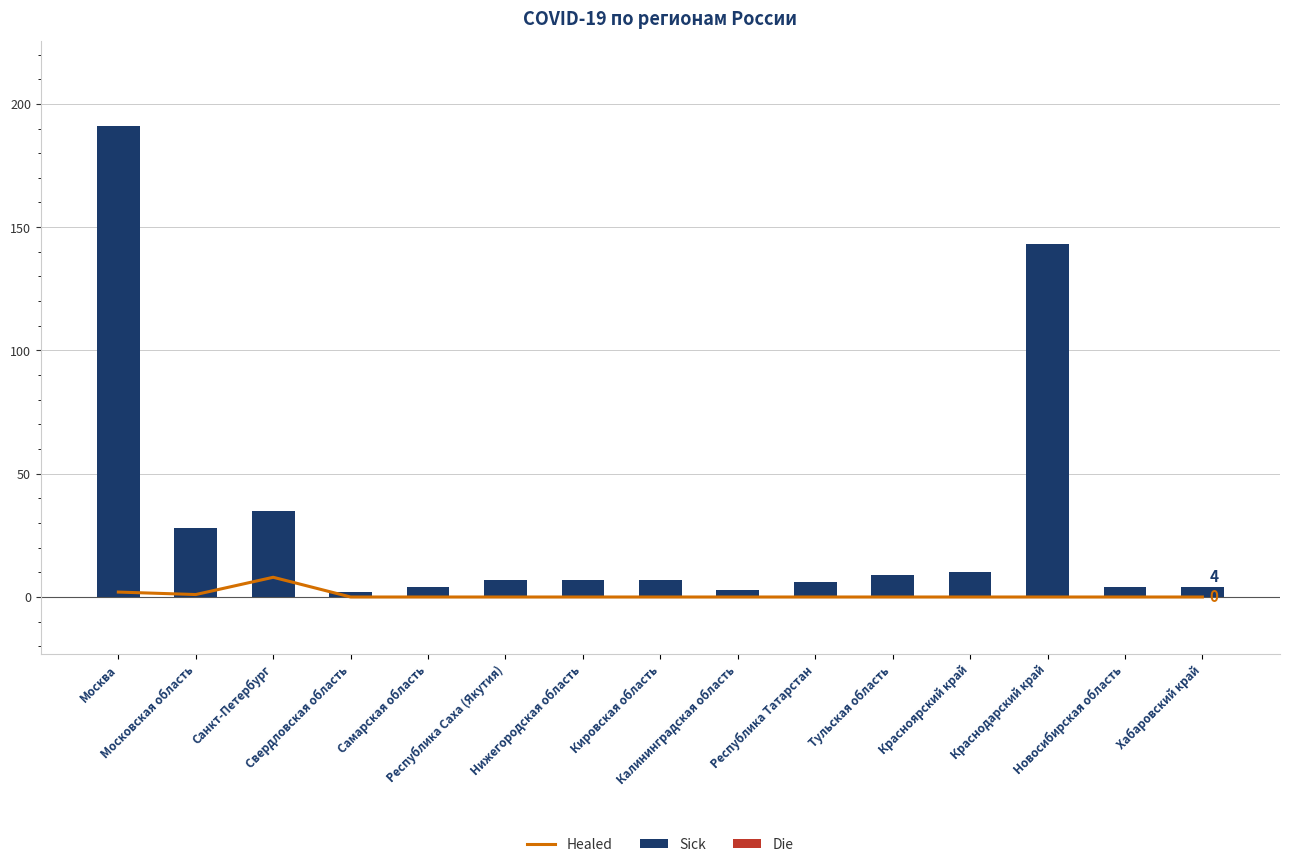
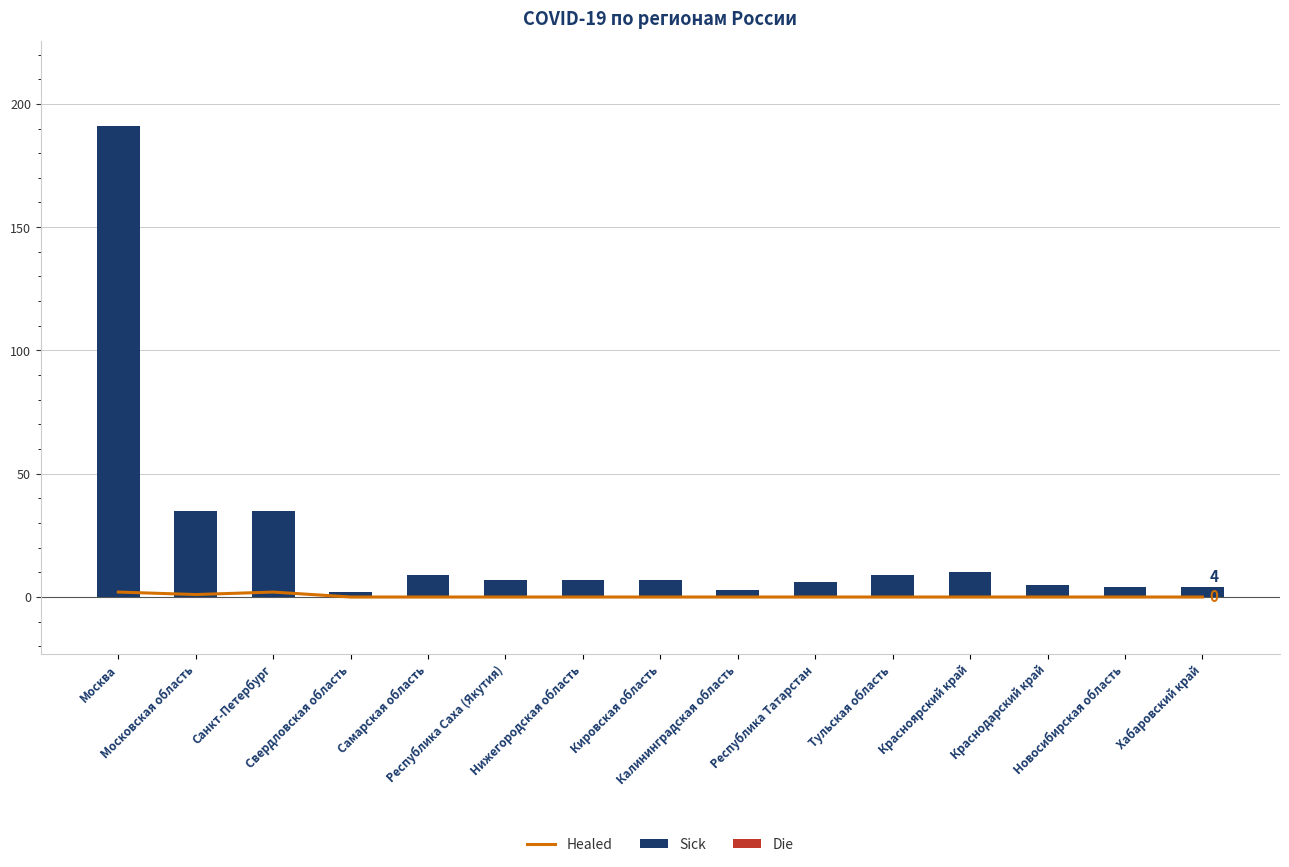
Sick, Московская область: 28 -> 35
Healed, Санкт-Петербург: 8 -> 2
Sick, Самарская область: 4 -> 9
Sick, Краснодарский край: 143 -> 5
